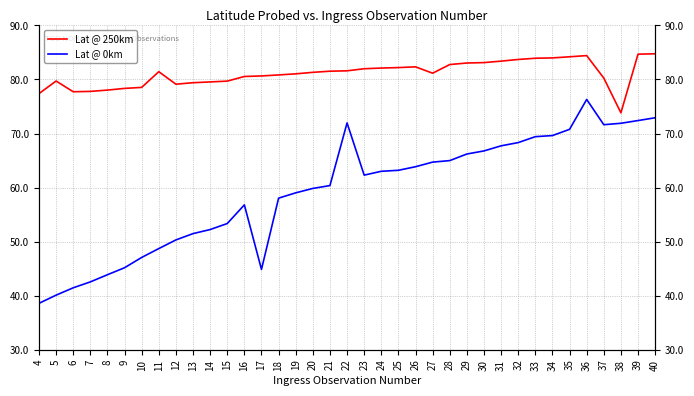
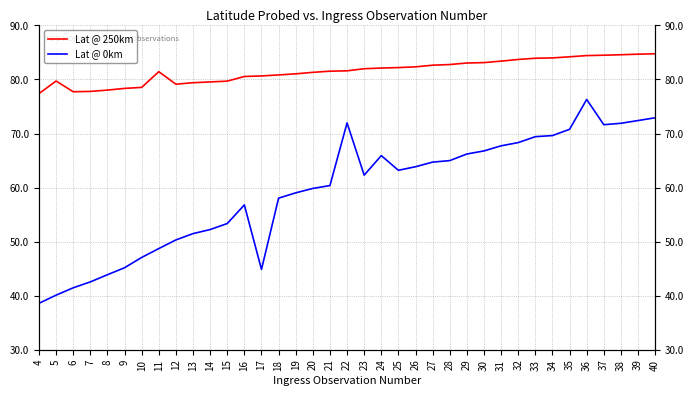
Lat @ 0km, 24: 63 -> 66
Lat @ 250km, 27: 81 -> 83
Lat @ 250km, 37: 80 -> 84
Lat @ 250km, 38: 74 -> 85
